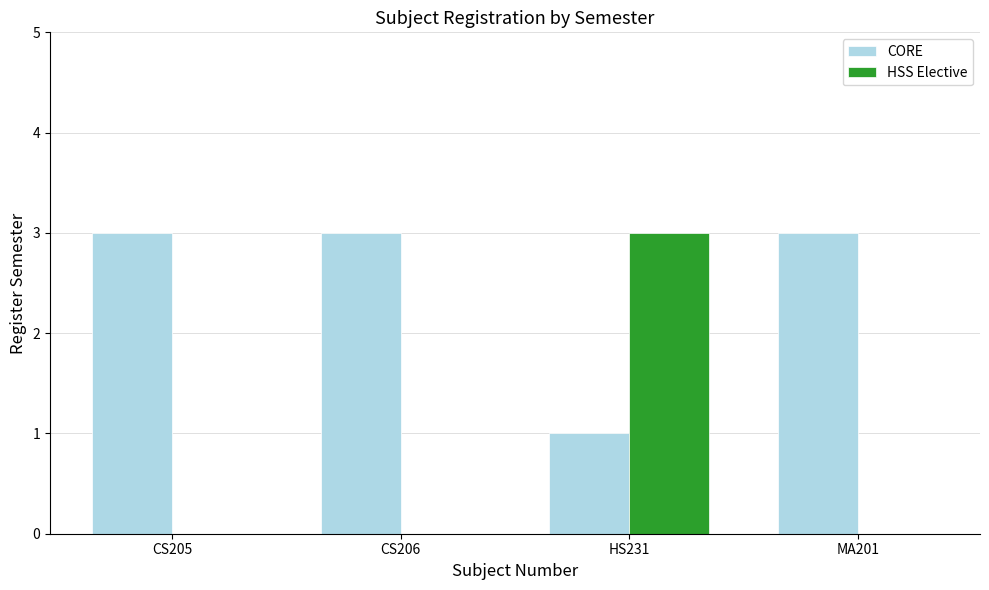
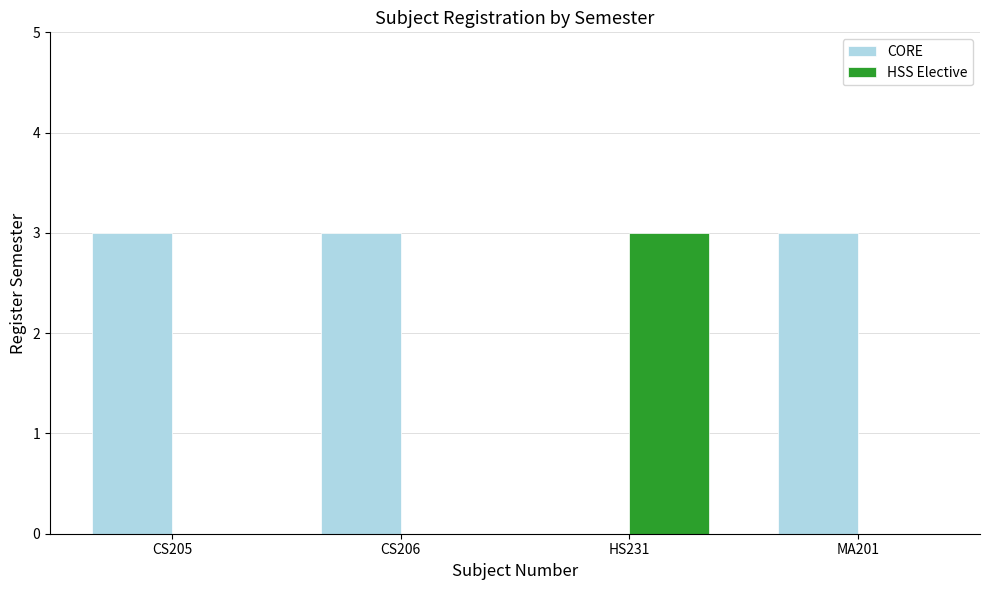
CORE, HS231: 1 -> 0
